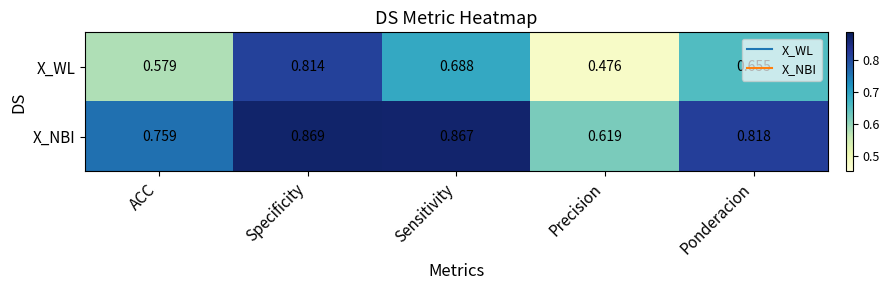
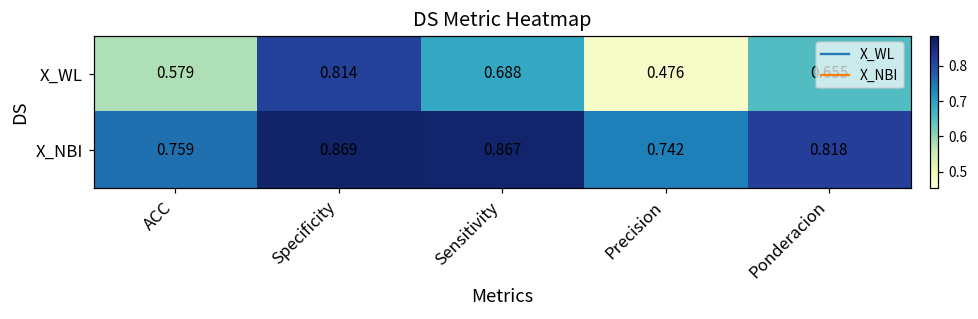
X_NBI, Precision: 0.619 -> 0.742
